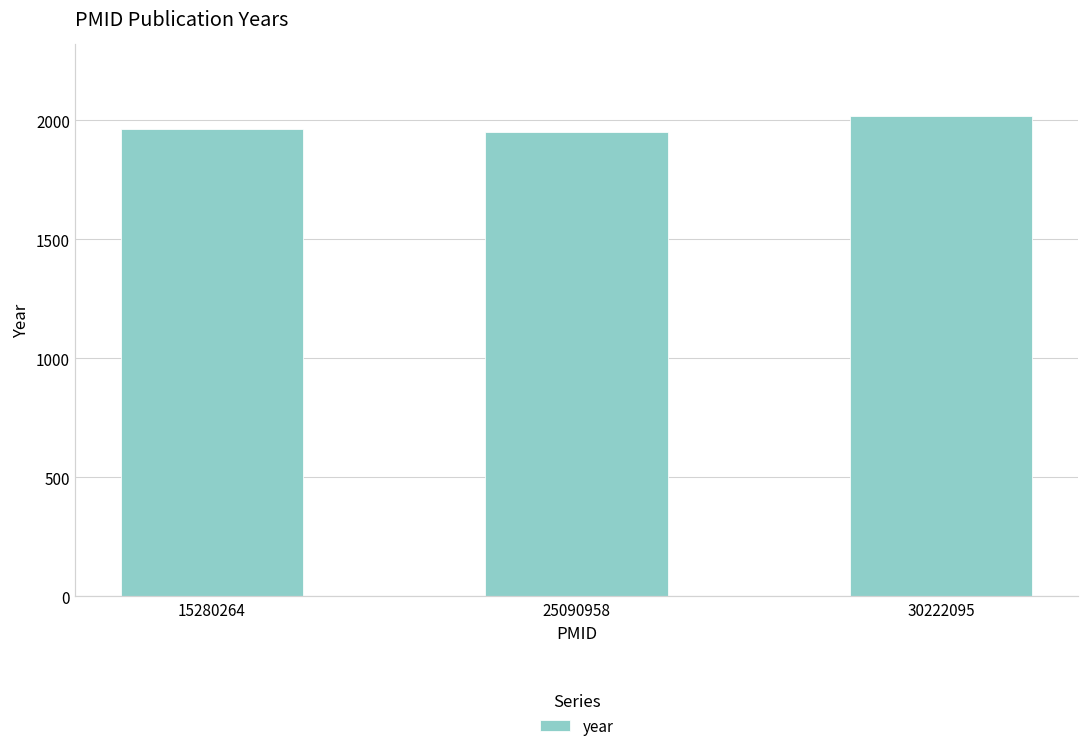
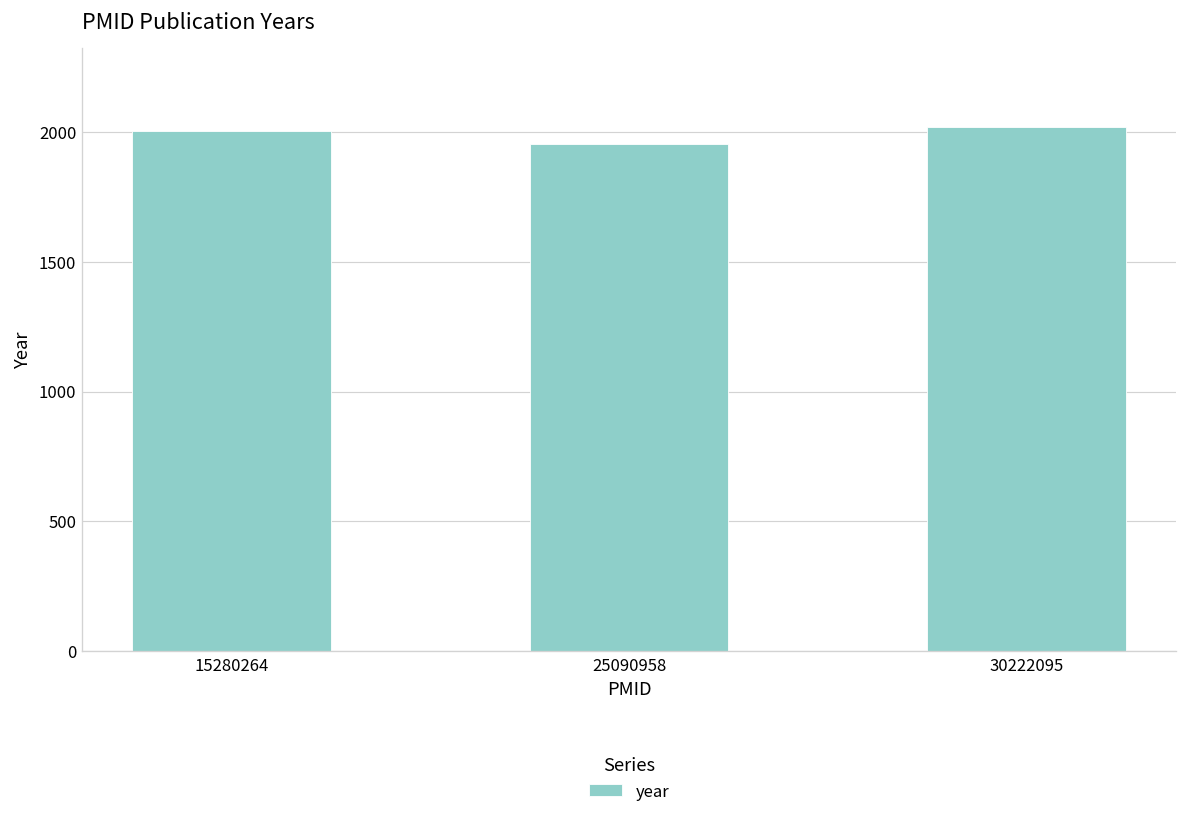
15280264: 1960 -> 2000
